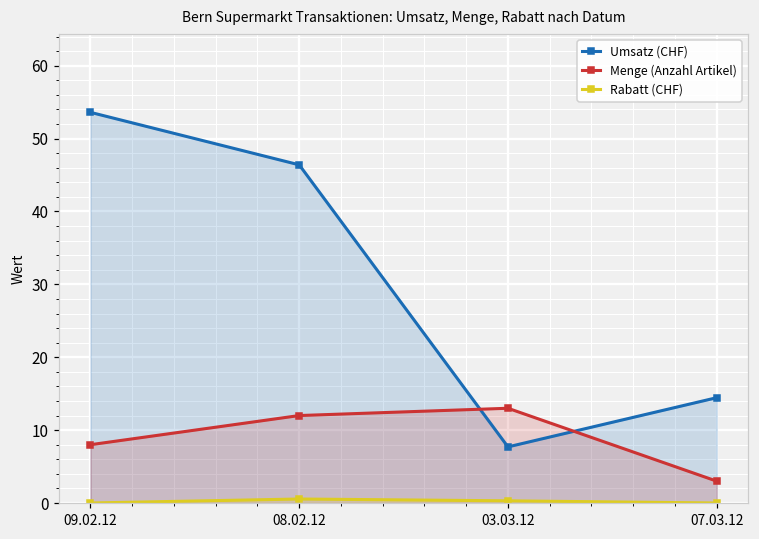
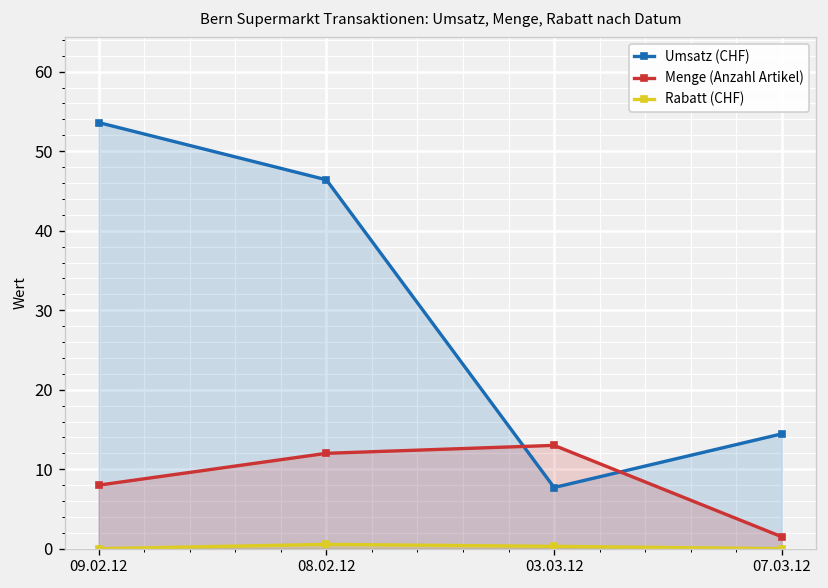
Menge (Anzahl Artikel), 07.03.12: 3 -> 2
